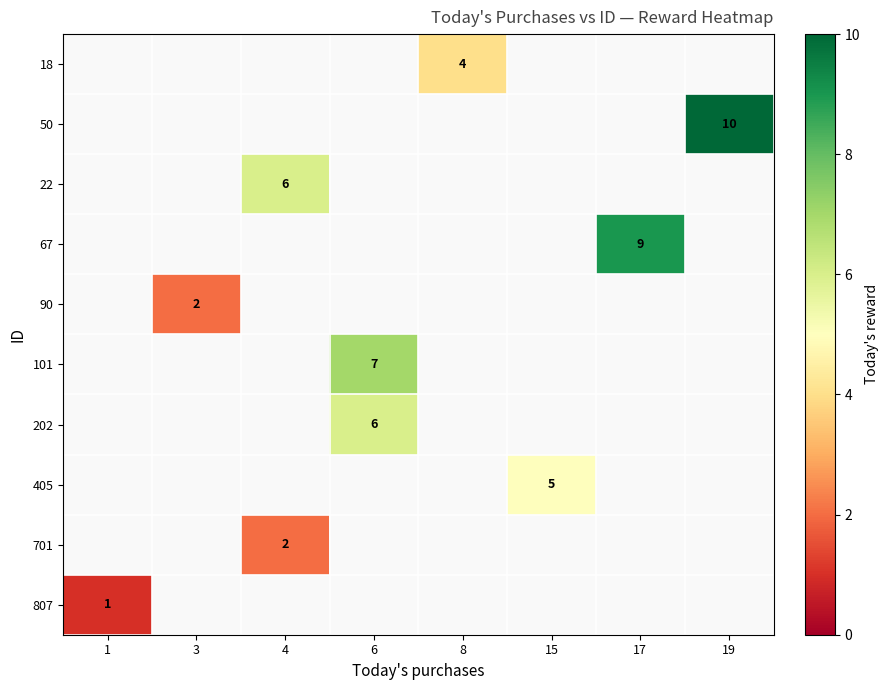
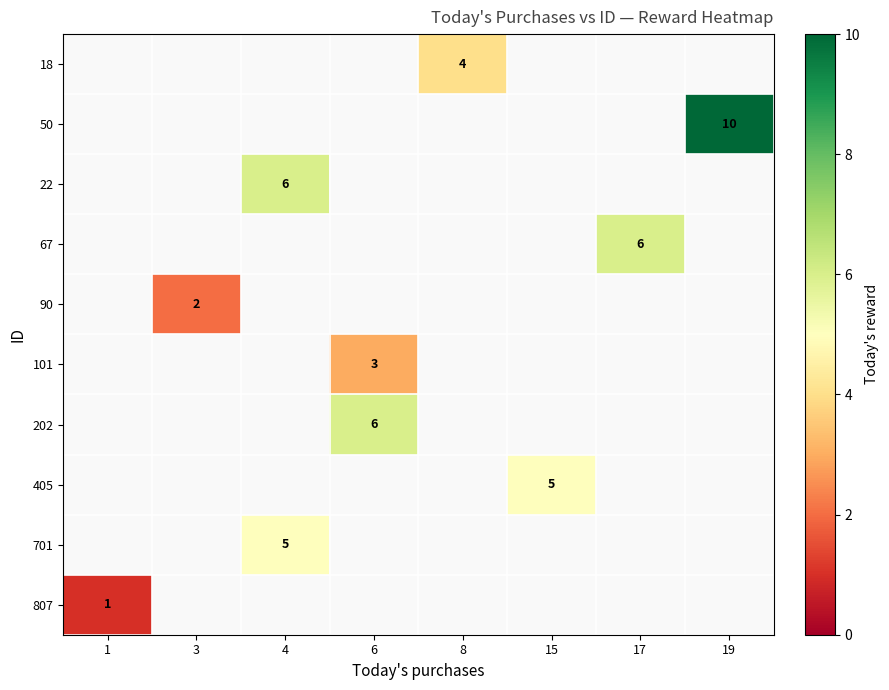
67, 17: 9 -> 6
101, 6: 7 -> 3
701, 4: 2 -> 5
